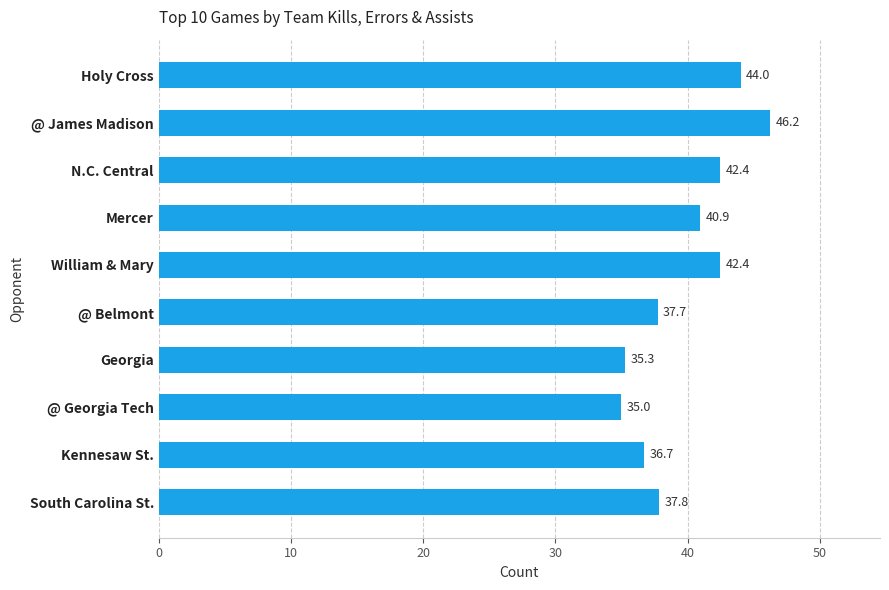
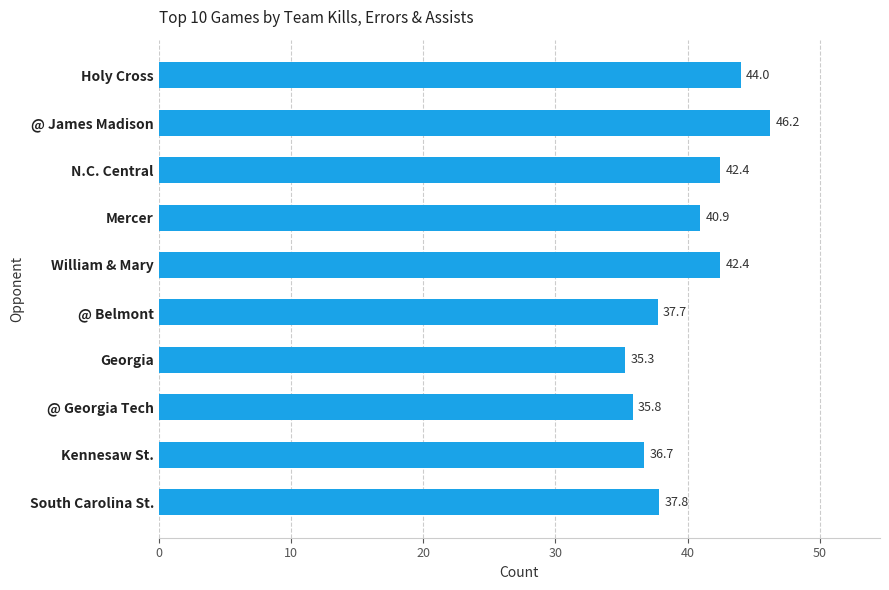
@ Georgia Tech: 35.0 -> 35.8
